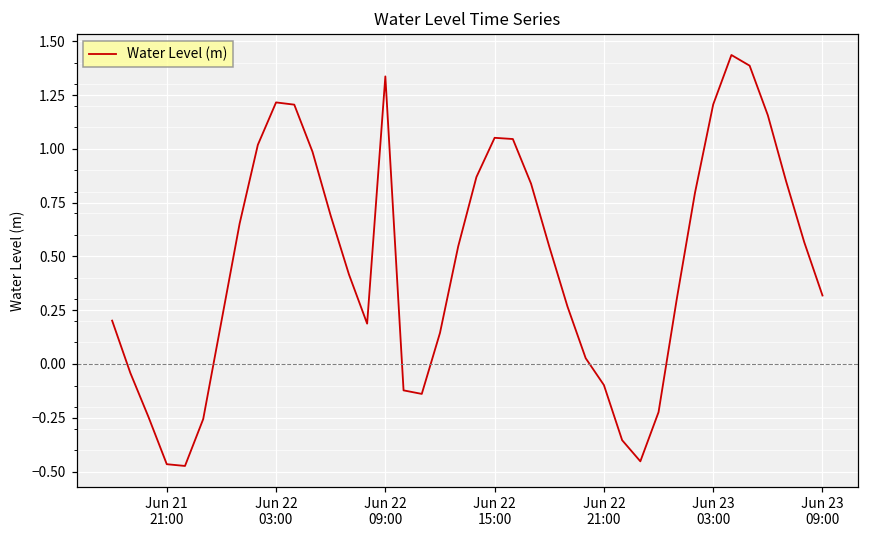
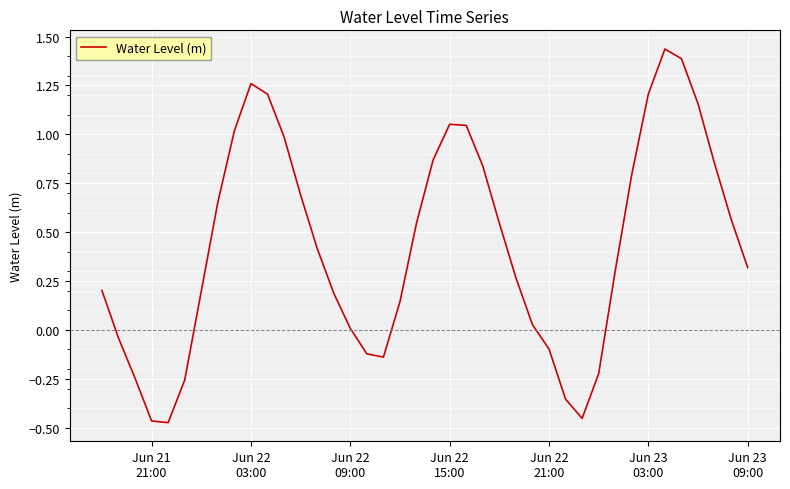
Jun 22 03:00: 1.22 -> 1.26
Jun 22 09:00: 1.34 -> 0.01
